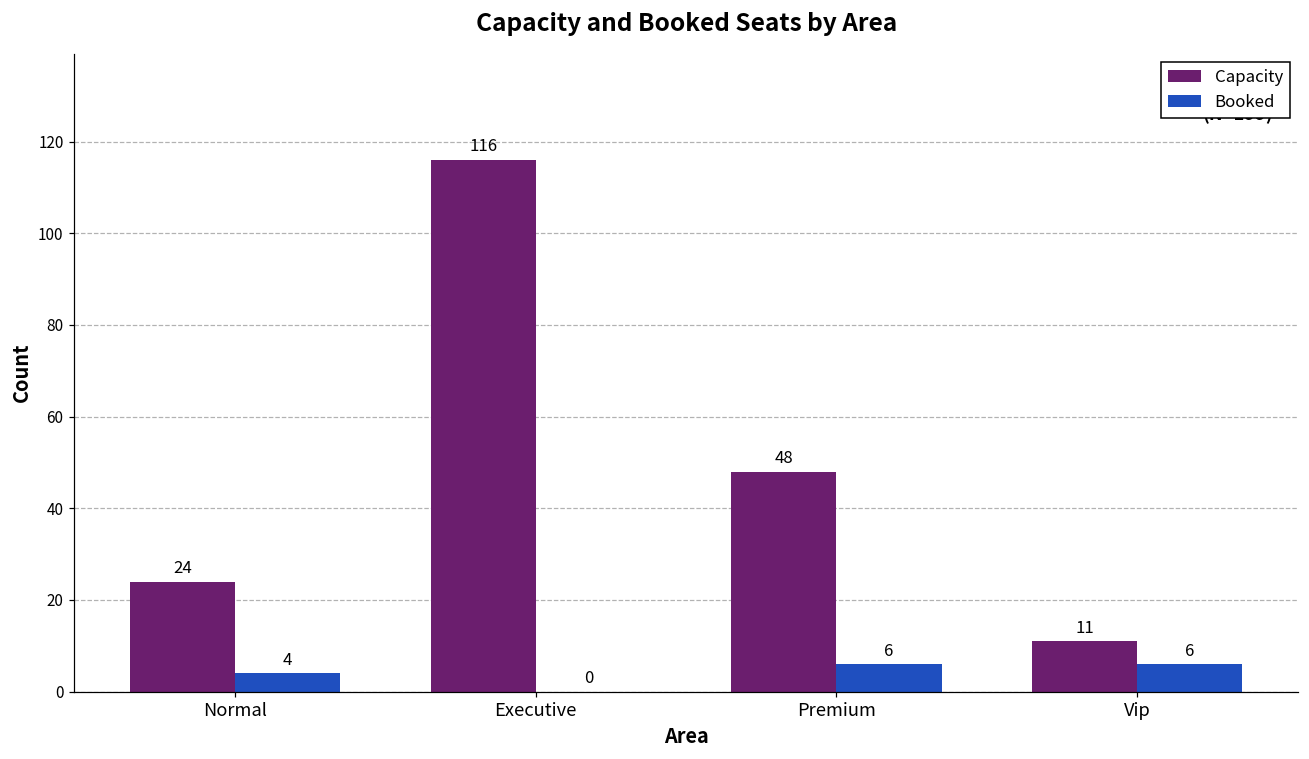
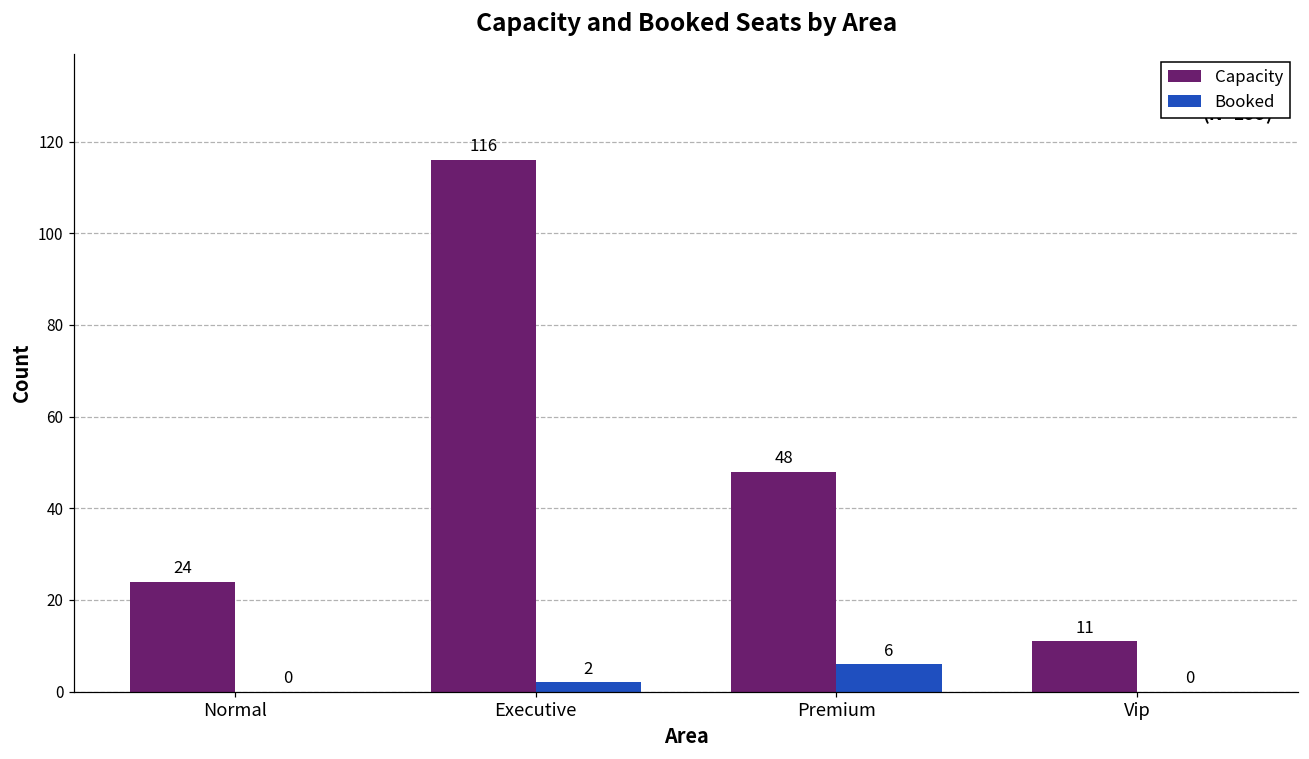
Booked, Normal: 4 -> 0
Booked, Executive: 0 -> 2
Booked, Vip: 6 -> 0
